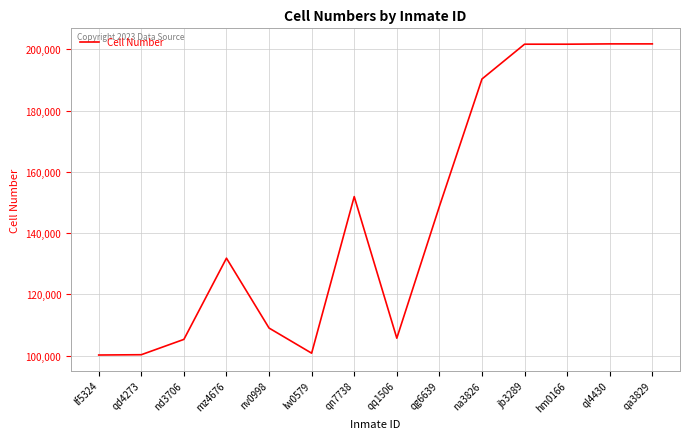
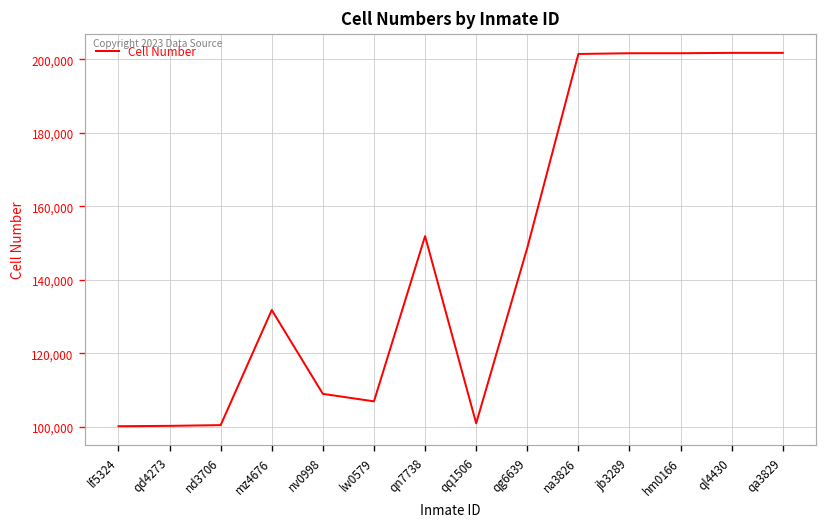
nd3706: 105,000 -> 101,000
lw0579: 101,000 -> 107,000
qq1506: 106,000 -> 101,000
na3826: 190,000 -> 202,000
